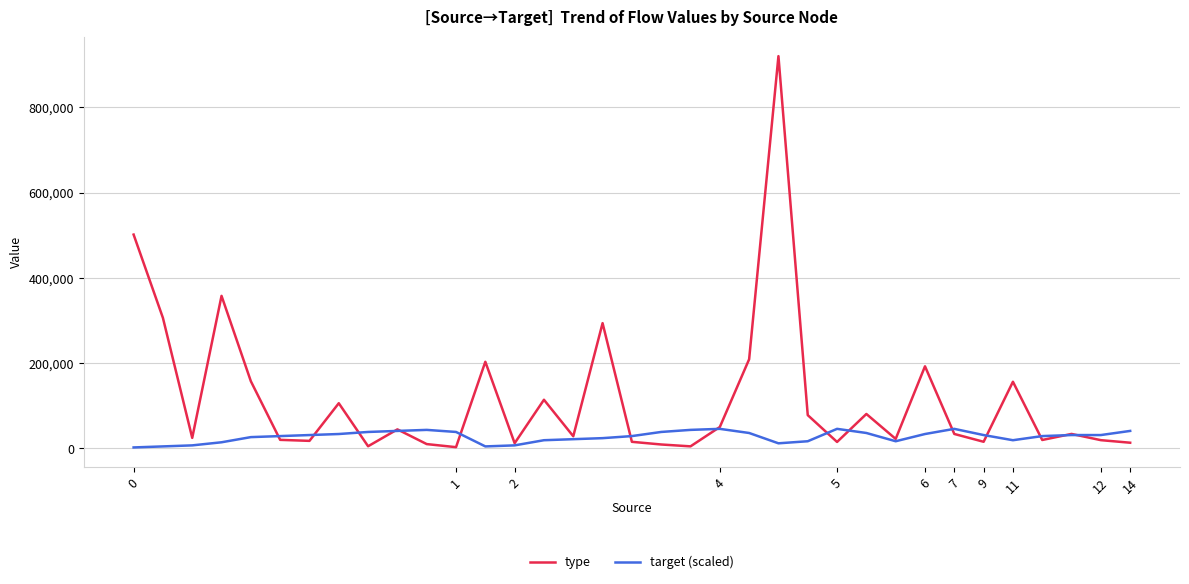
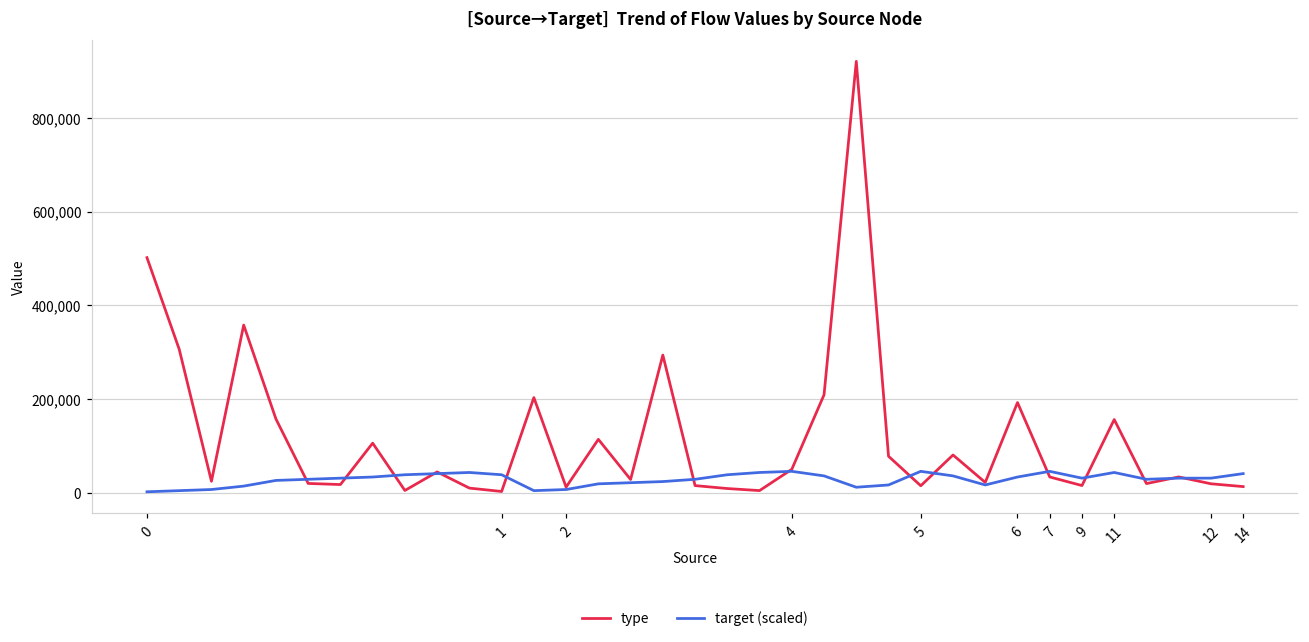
target (scaled), 11: 20,000 -> 40,000
